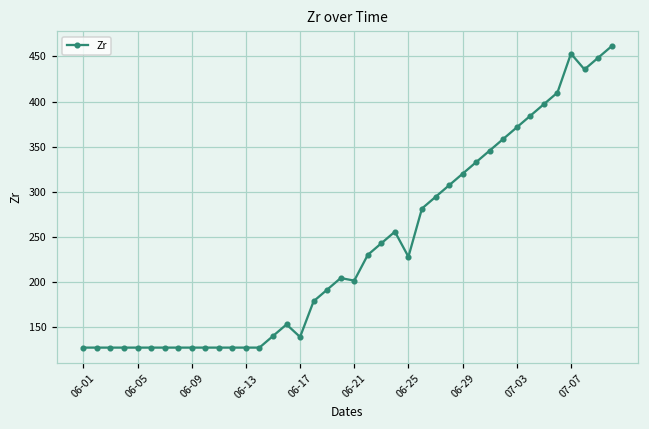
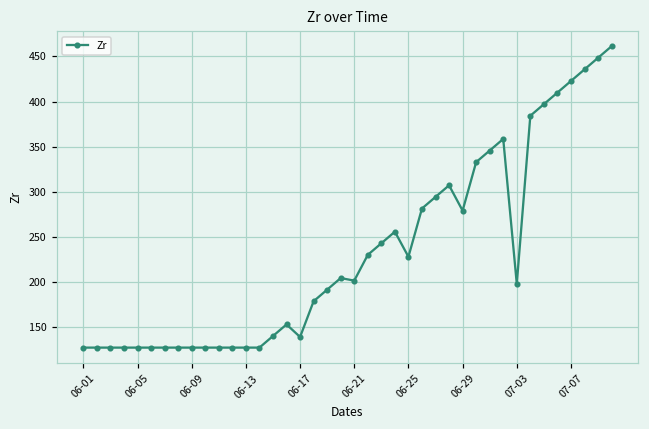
06-29: 320 -> 280
07-03: 370 -> 200
07-07: 450 -> 420
